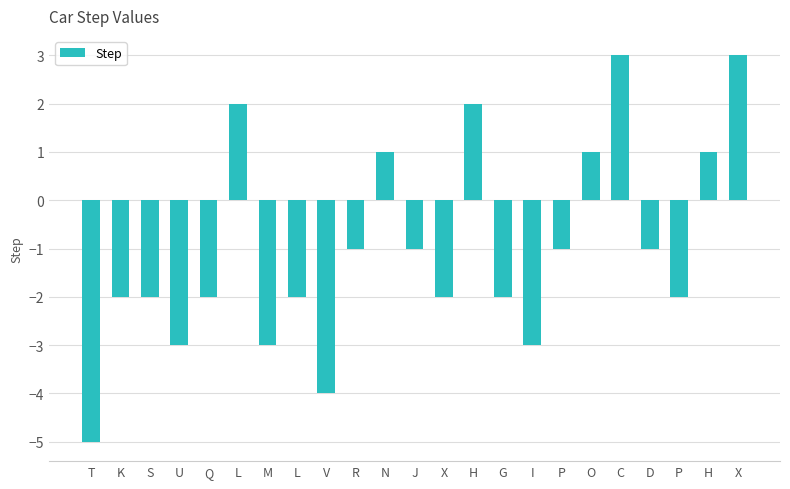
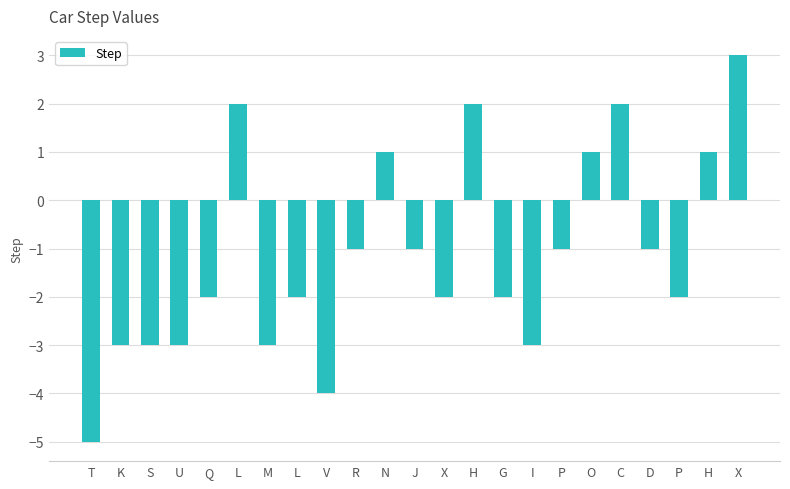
K: -2 -> -3
S: -2 -> -3
C: 3 -> 2
